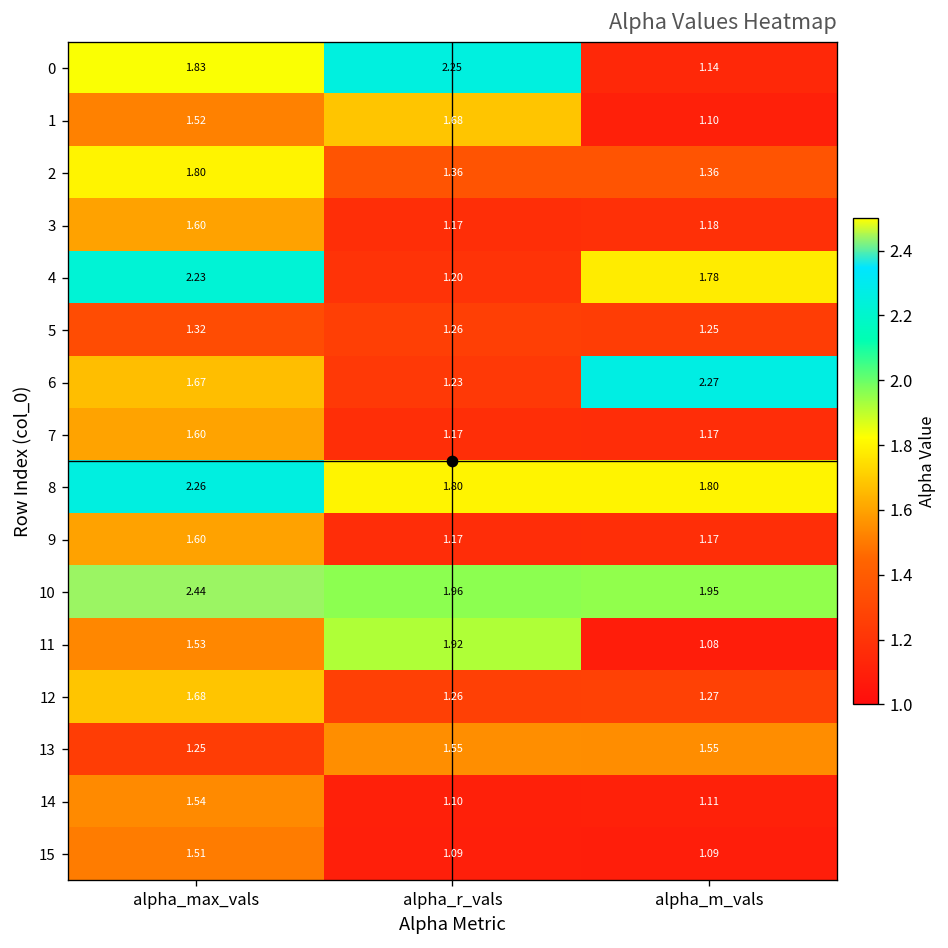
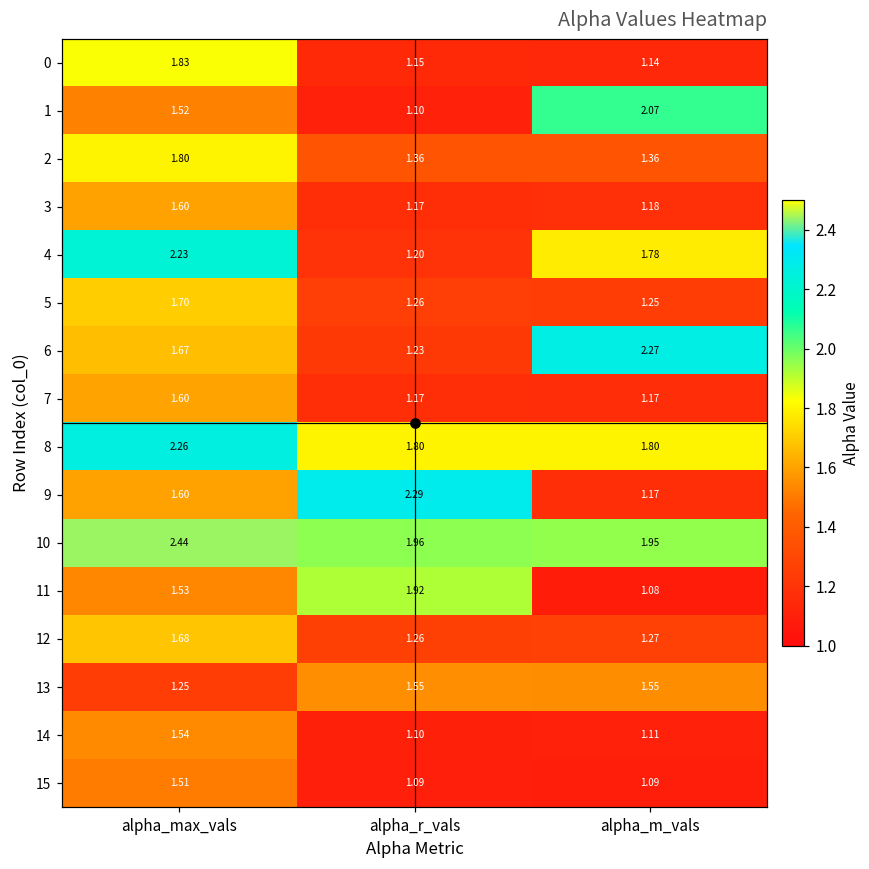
0, alpha_r_vals: 2.25 -> 1.15
1, alpha_r_vals: 1.68 -> 1.10
1, alpha_m_vals: 1.10 -> 2.07
5, alpha_max_vals: 1.32 -> 1.70
9, alpha_r_vals: 1.17 -> 2.29
